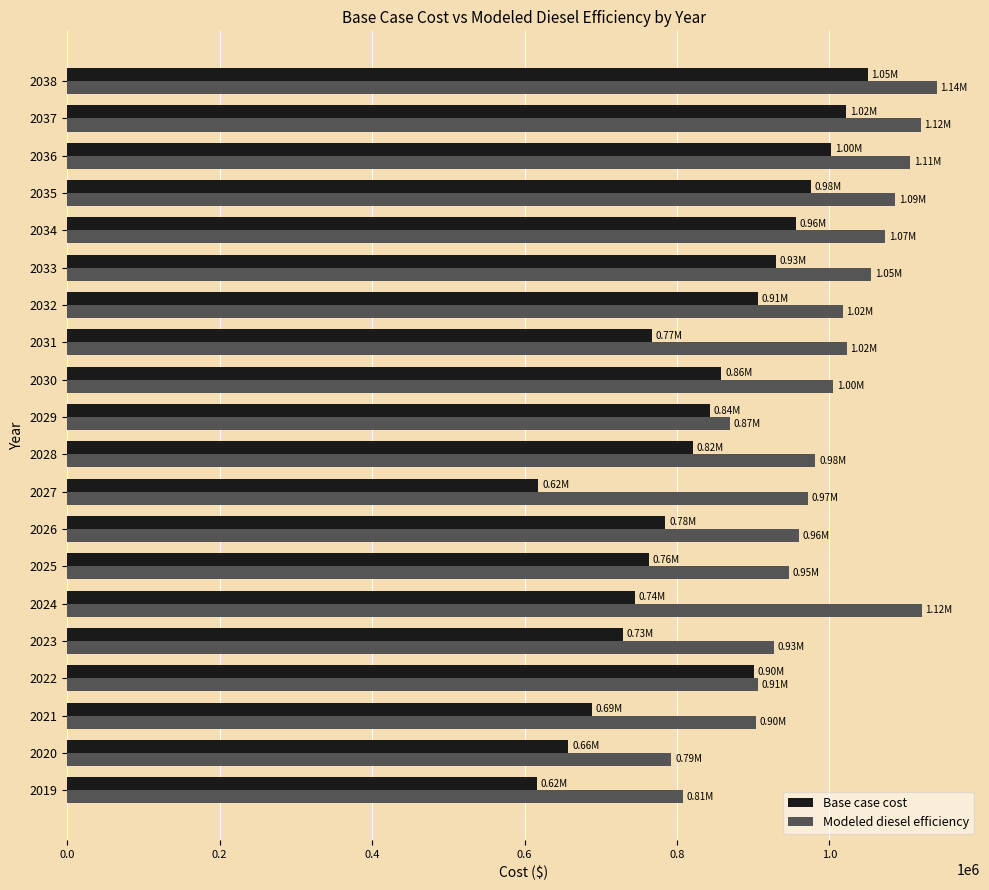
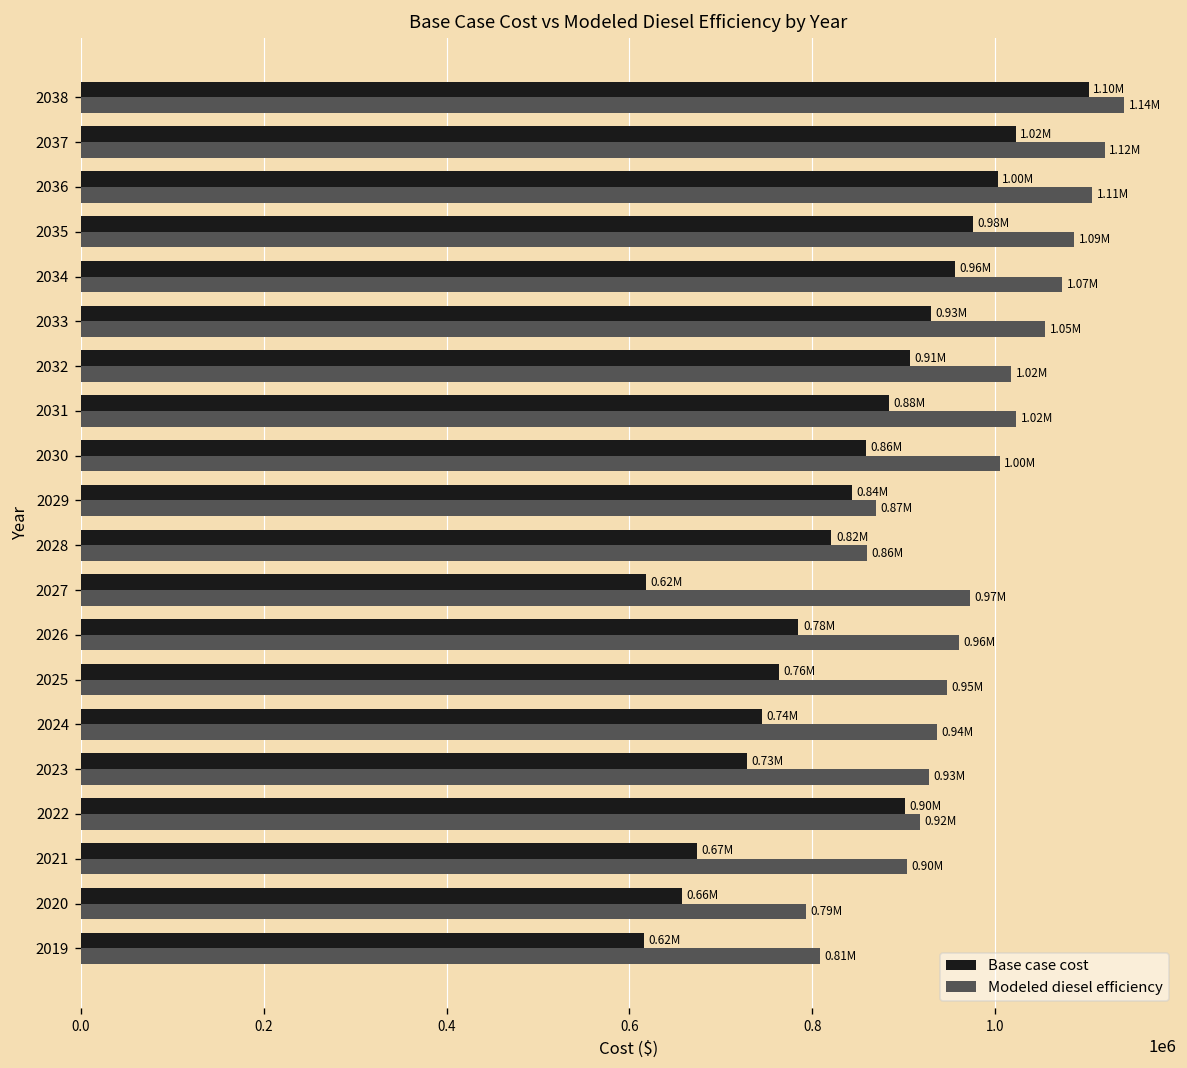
Base case cost, 2038: 1.05M -> 1.10M
Base case cost, 2031: 0.77M -> 0.88M
Modeled diesel efficiency, 2028: 0.98M -> 0.86M
Modeled diesel efficiency, 2024: 1.12M -> 0.94M
Modeled diesel efficiency, 2022: 0.91M -> 0.92M
Base case cost, 2021: 0.69M -> 0.67M
